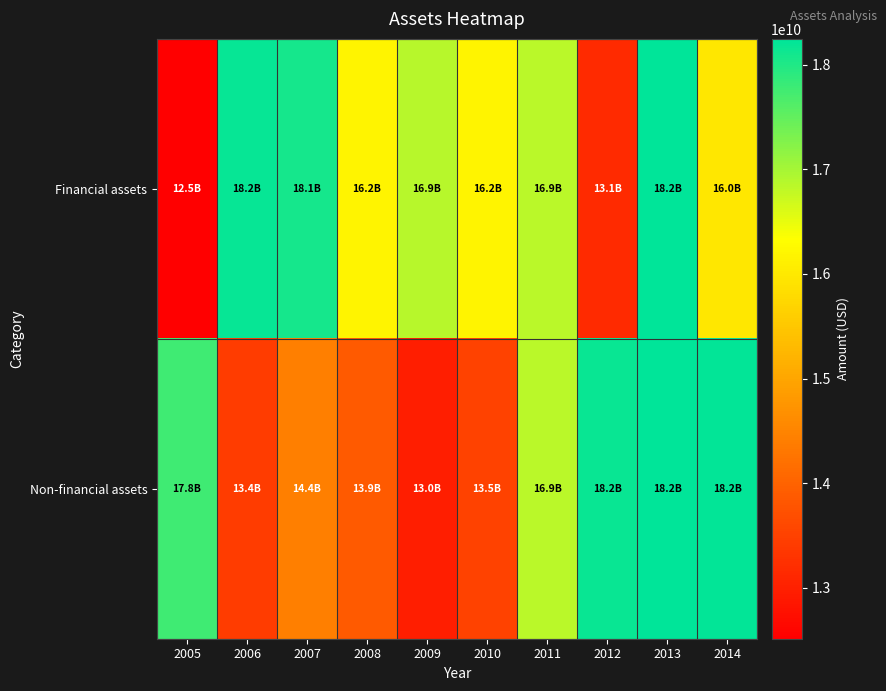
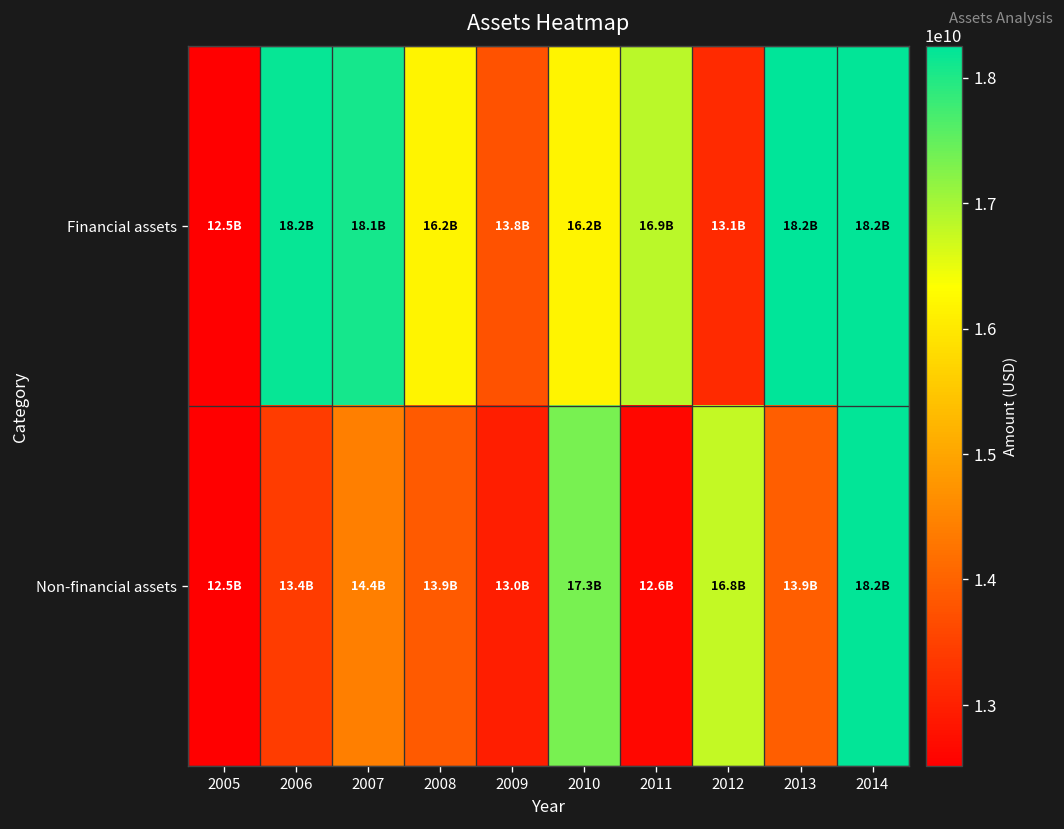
Financial assets, 2009: 16.9B -> 13.8B
Financial assets, 2014: 16.0B -> 18.2B
Non-financial assets, 2005: 17.8B -> 12.5B
Non-financial assets, 2010: 13.5B -> 17.3B
Non-financial assets, 2011: 16.9B -> 12.6B
Non-financial assets, 2012: 18.2B -> 16.8B
Non-financial assets, 2013: 18.2B -> 13.9B
